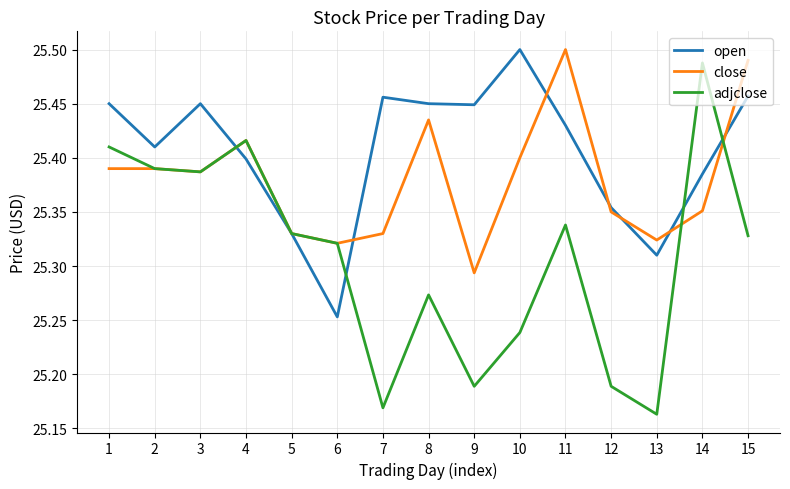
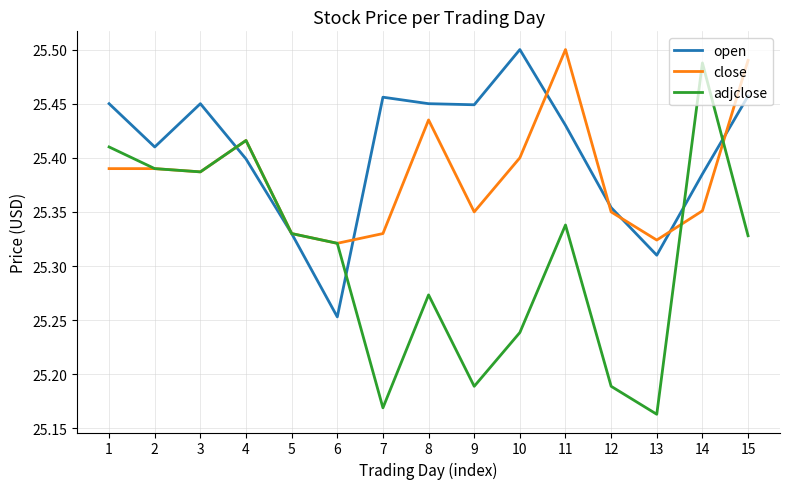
close, 9: 25.294 -> 25.350
